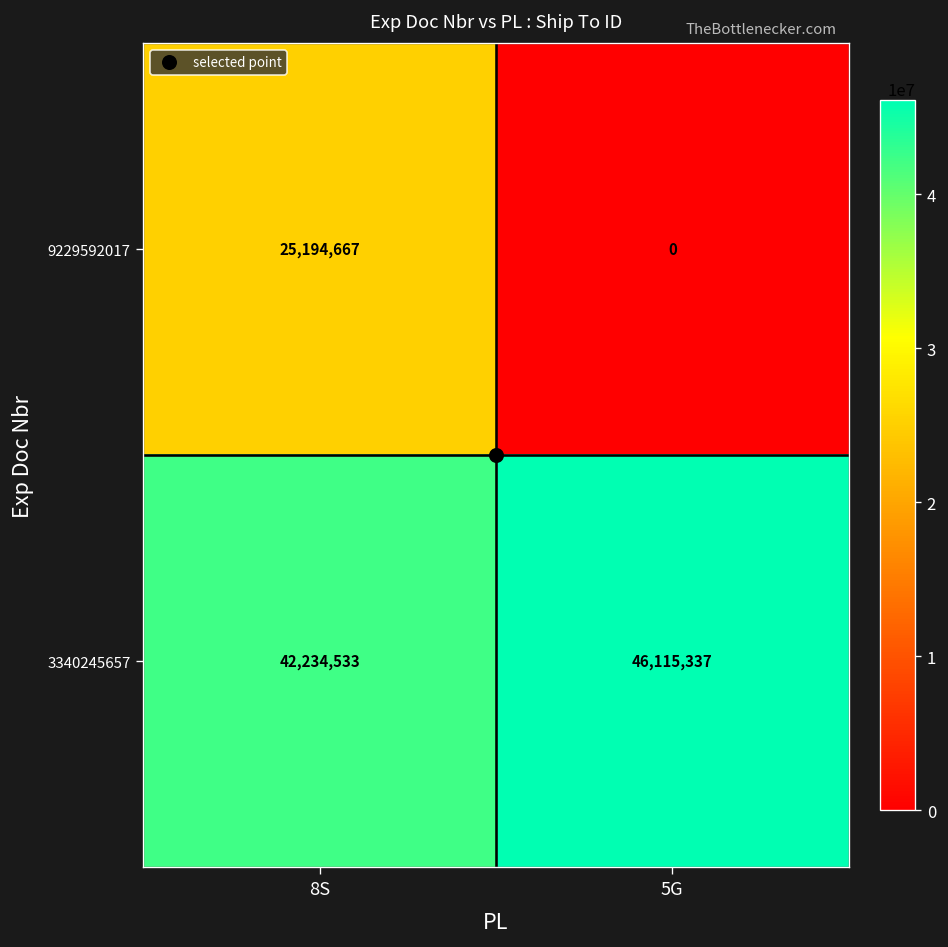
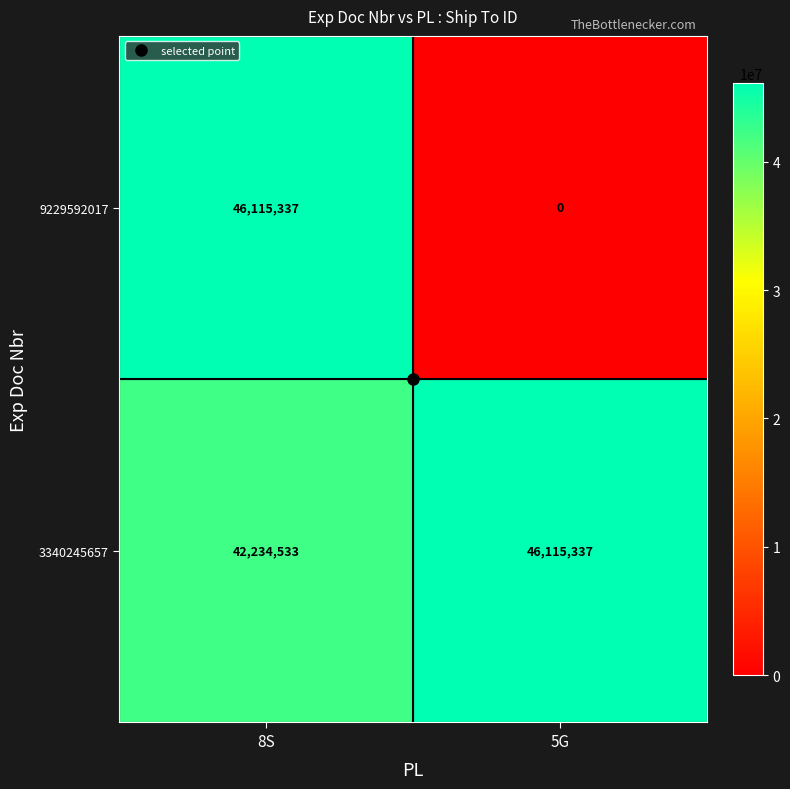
9229592017, 8S: 25,194,667 -> 46,115,337
